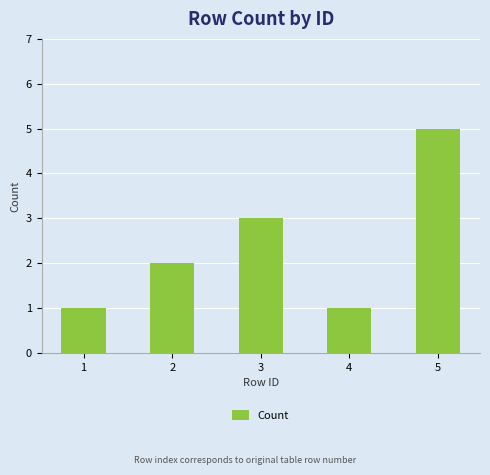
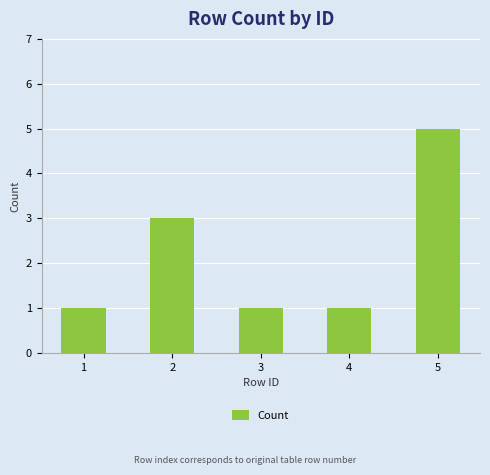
2: 2 -> 3
3: 3 -> 1
